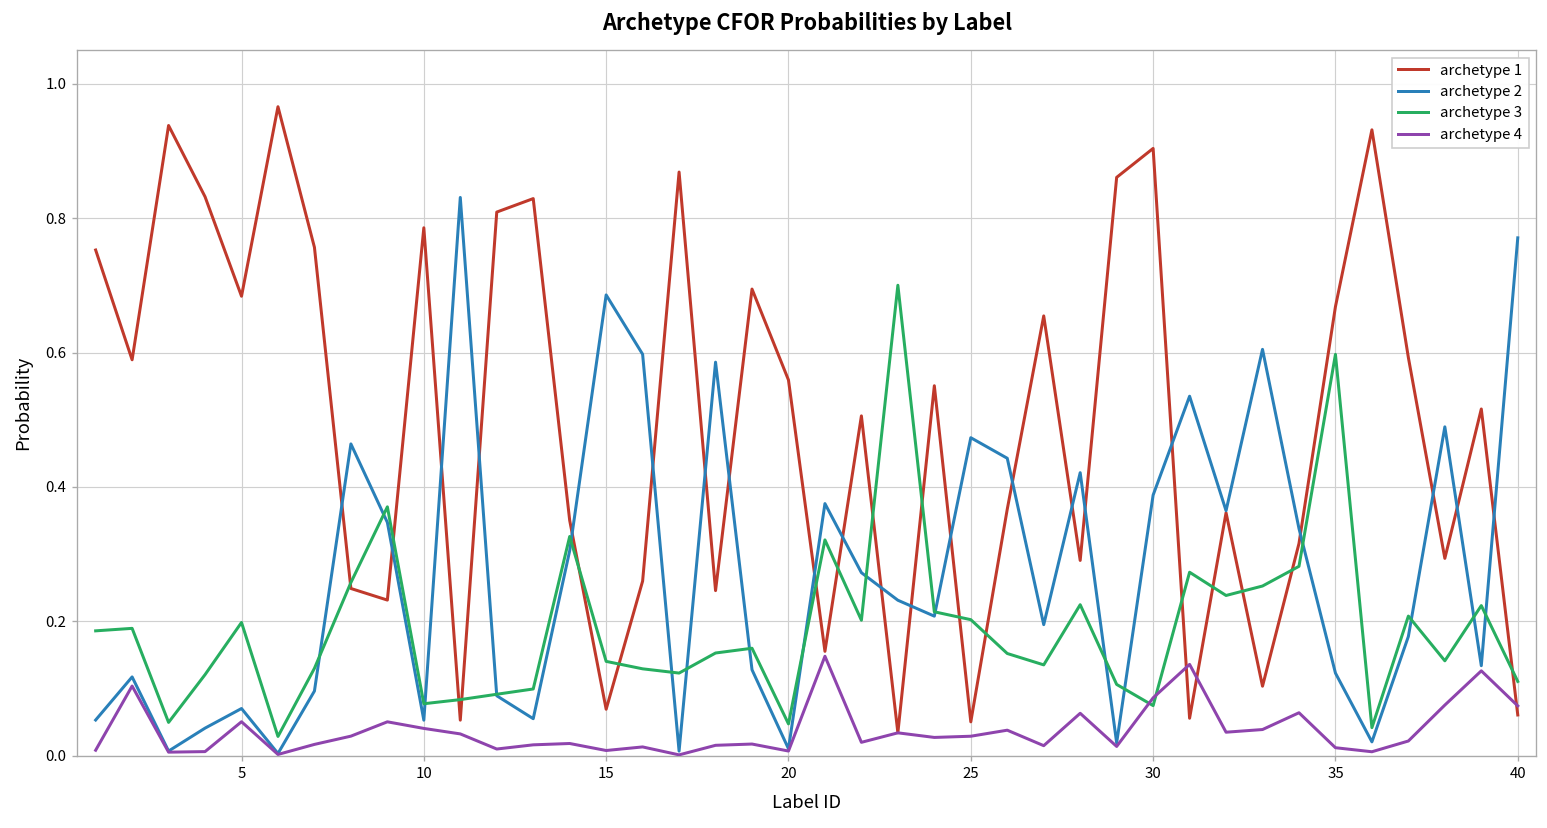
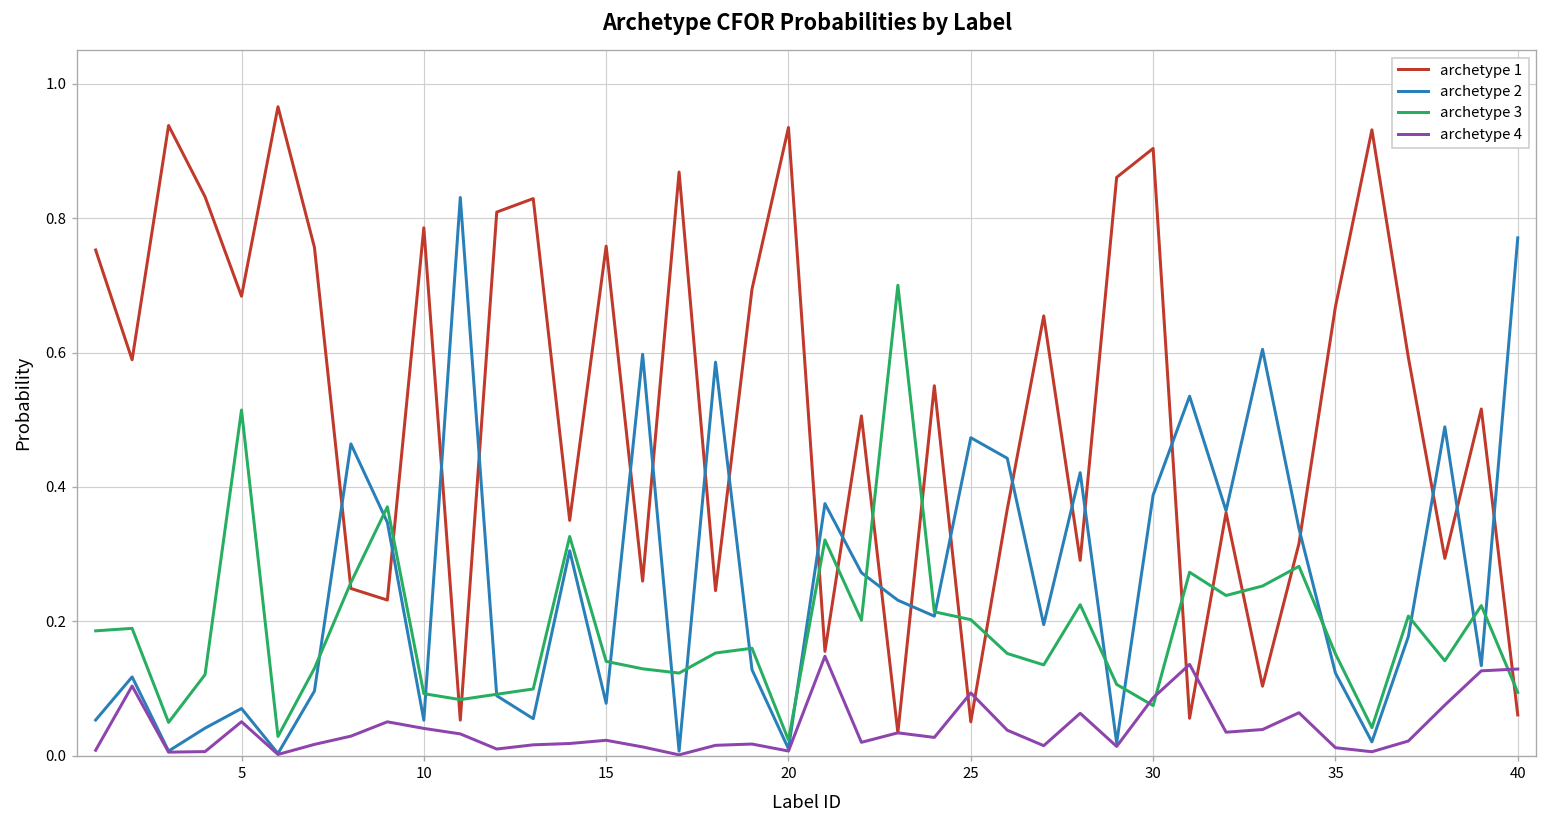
archetype 3, 5: 0.20 -> 0.51
archetype 3, 10: 0.08 -> 0.09
archetype 1, 15: 0.07 -> 0.76
archetype 2, 15: 0.69 -> 0.08
archetype 4, 15: 0.01 -> 0.02
archetype 1, 20: 0.56 -> 0.93
archetype 3, 20: 0.05 -> 0.02
archetype 4, 25: 0.03 -> 0.09
archetype 3, 35: 0.60 -> 0.15
archetype 3, 40: 0.11 -> 0.09
archetype 4, 40: 0.07 -> 0.13
